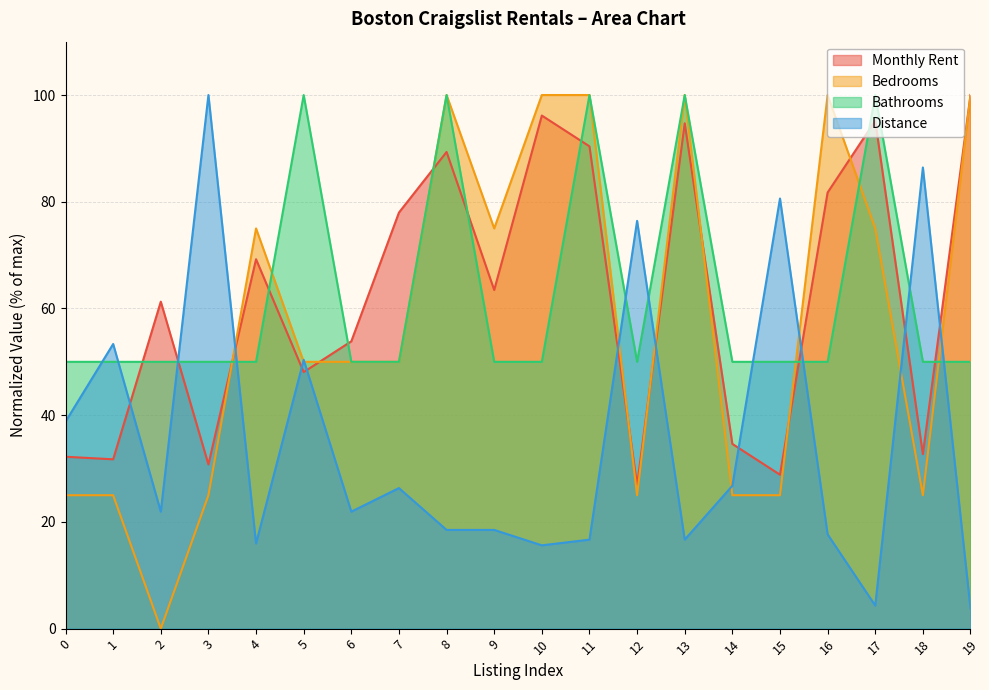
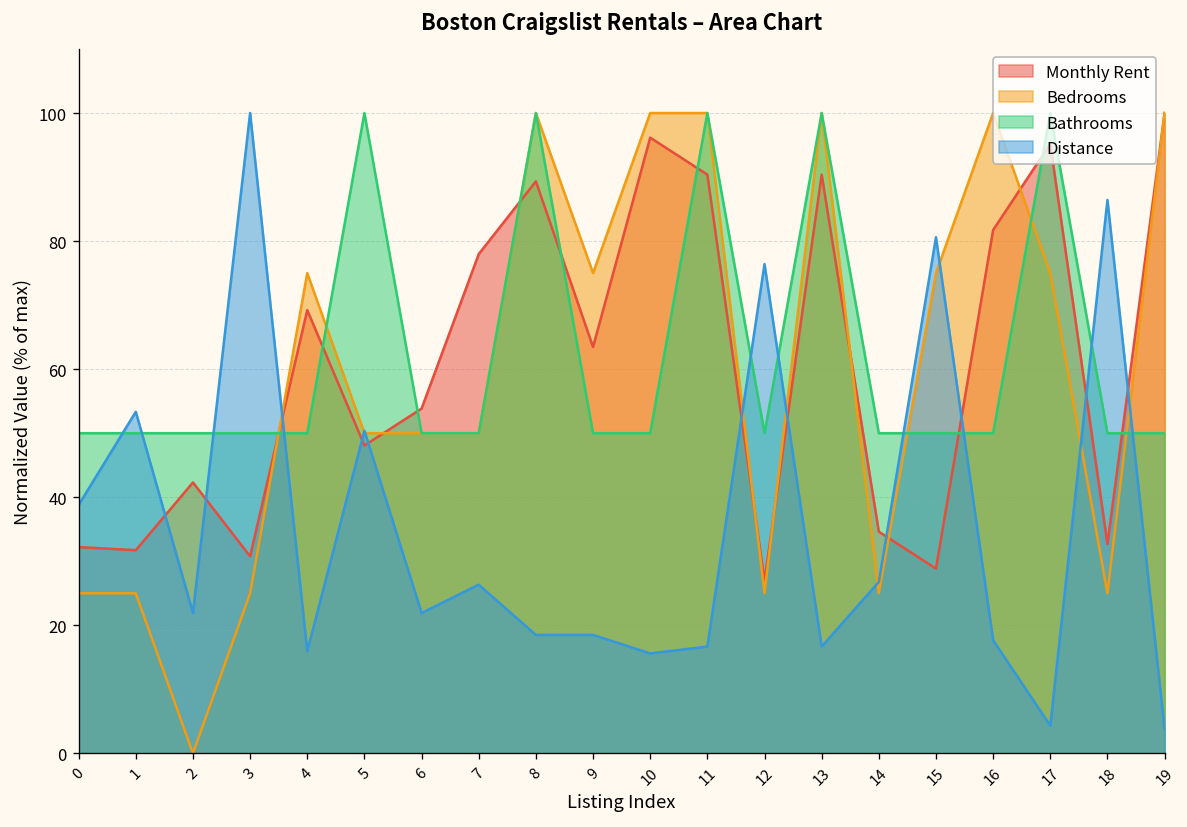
Monthly Rent, 2: 61 -> 42
Monthly Rent, 13: 95 -> 90
Bedrooms, 15: 25 -> 75
